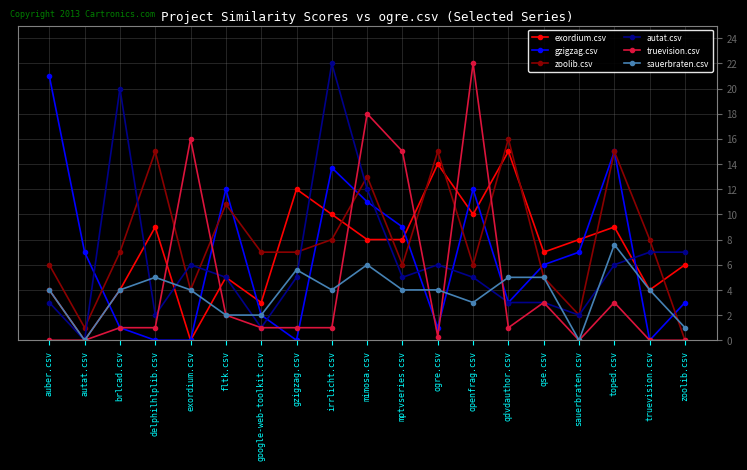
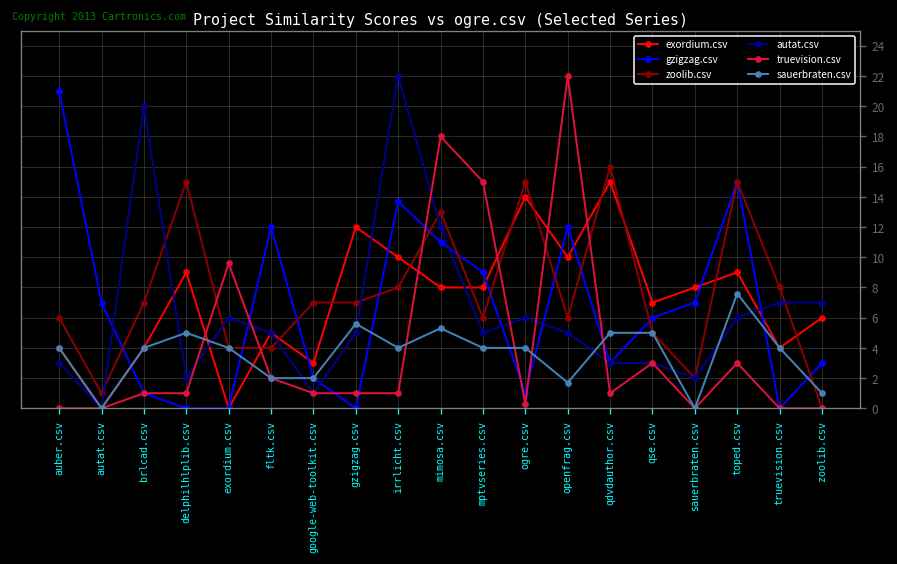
truevision.csv, exordium.csv: 16.0 -> 9.6
zoolib.csv, fltk.csv: 10.8 -> 4.0
sauerbraten.csv, mimosa.csv: 6.0 -> 5.3
sauerbraten.csv, openfrag.csv: 3.0 -> 1.7
